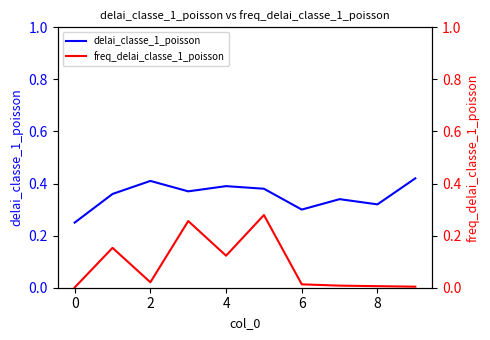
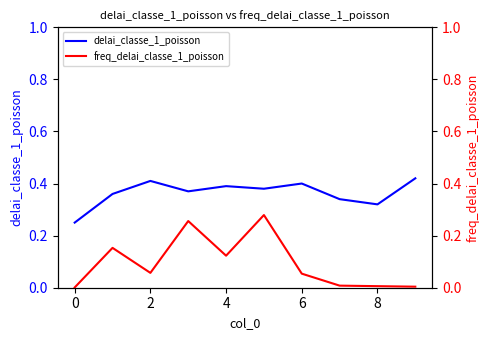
delai_classe_1_poisson, 6: 0.3 -> 0.4
freq_delai_classe_1_poisson, 2: 0.02 -> 0.06
freq_delai_classe_1_poisson, 6: 0.01 -> 0.05
